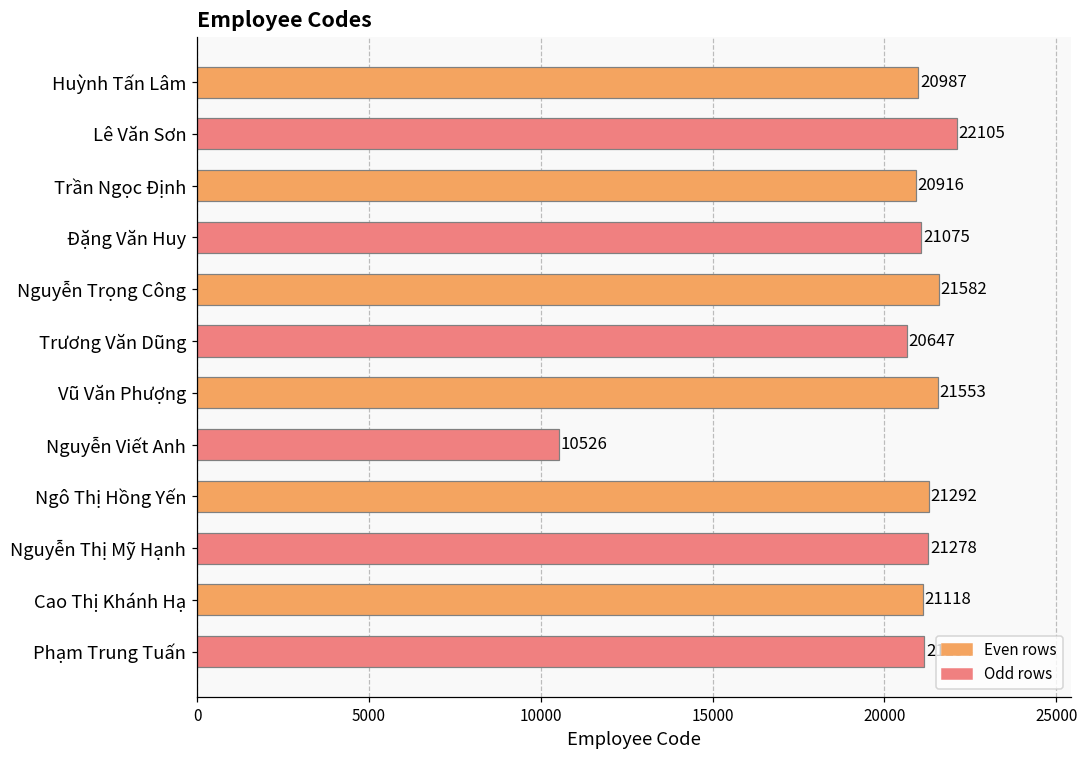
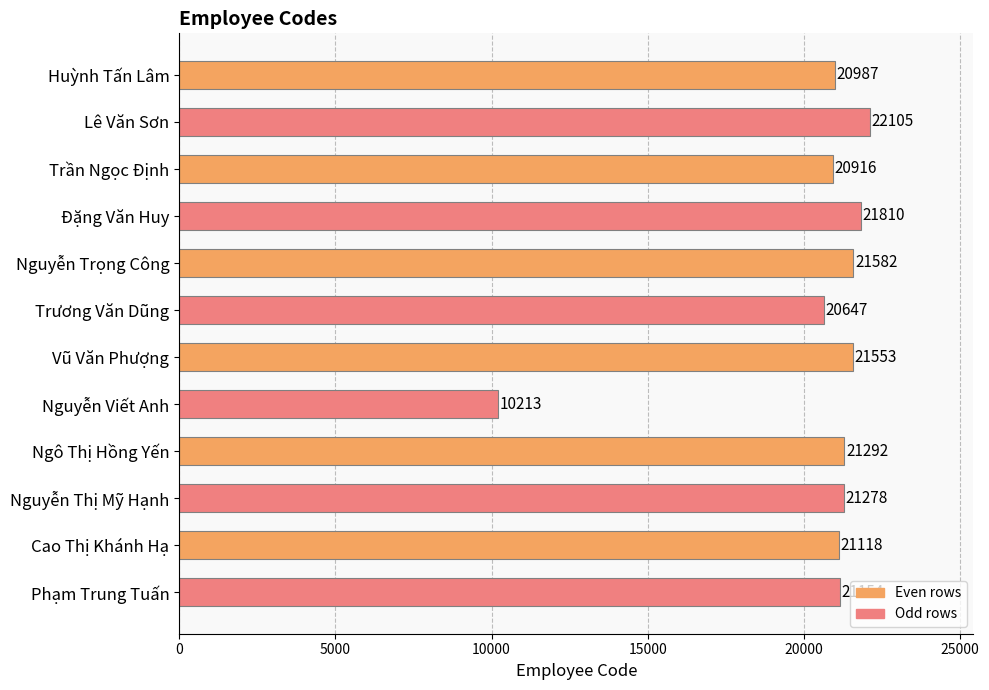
Đặng Văn Huy: 21075 -> 21810
Nguyễn Viết Anh: 10526 -> 10213
